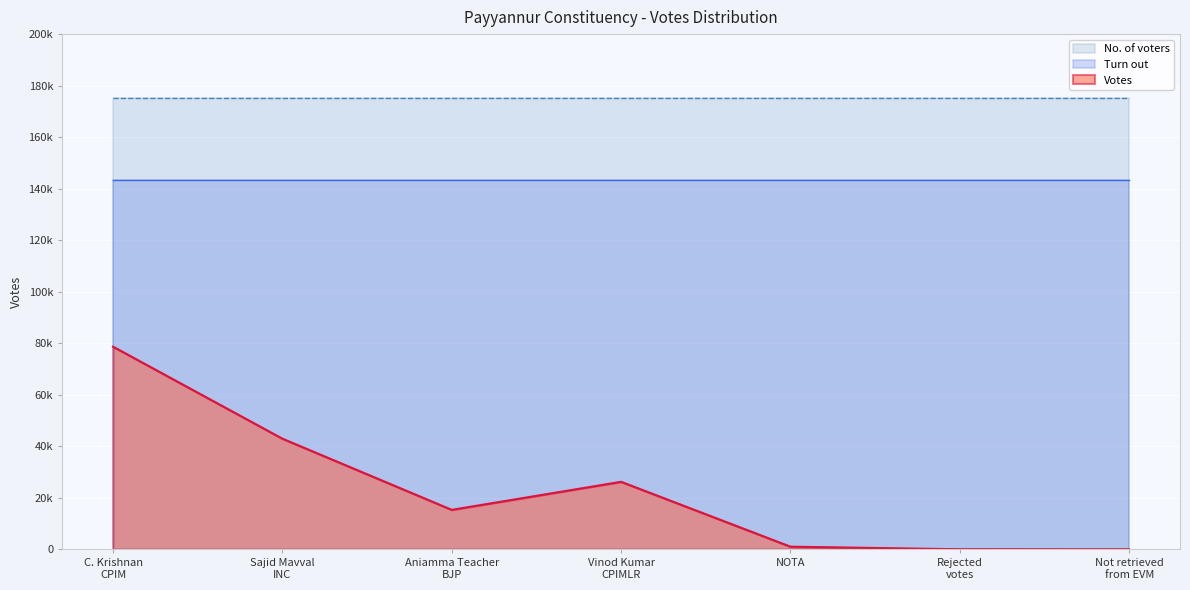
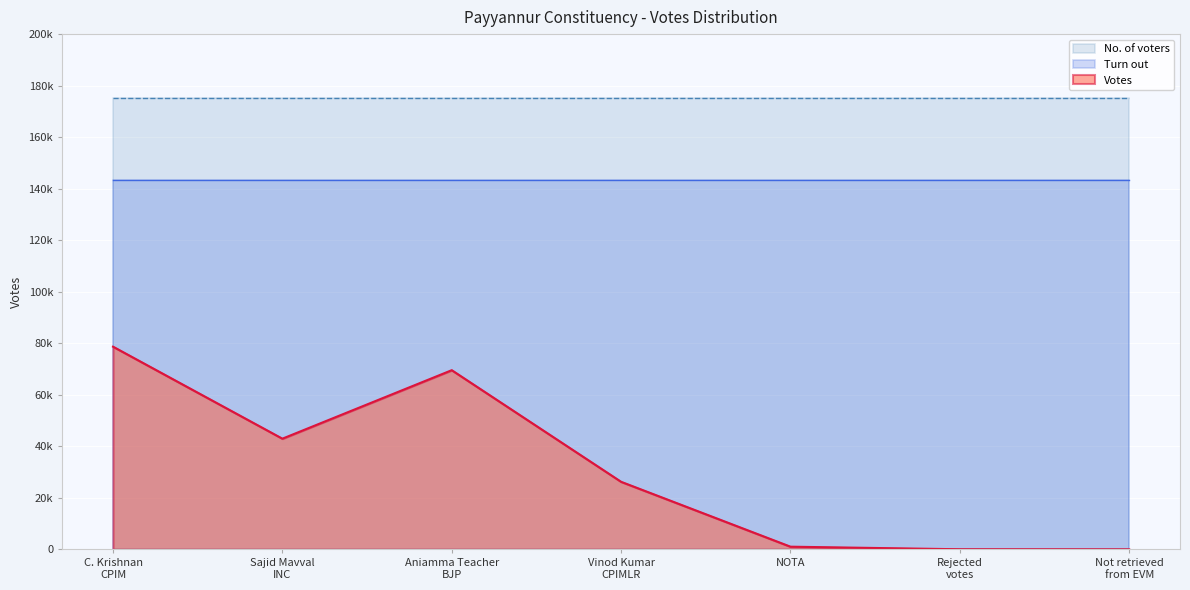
Votes, Aniamma Teacher BJP: 15000 -> 70000
